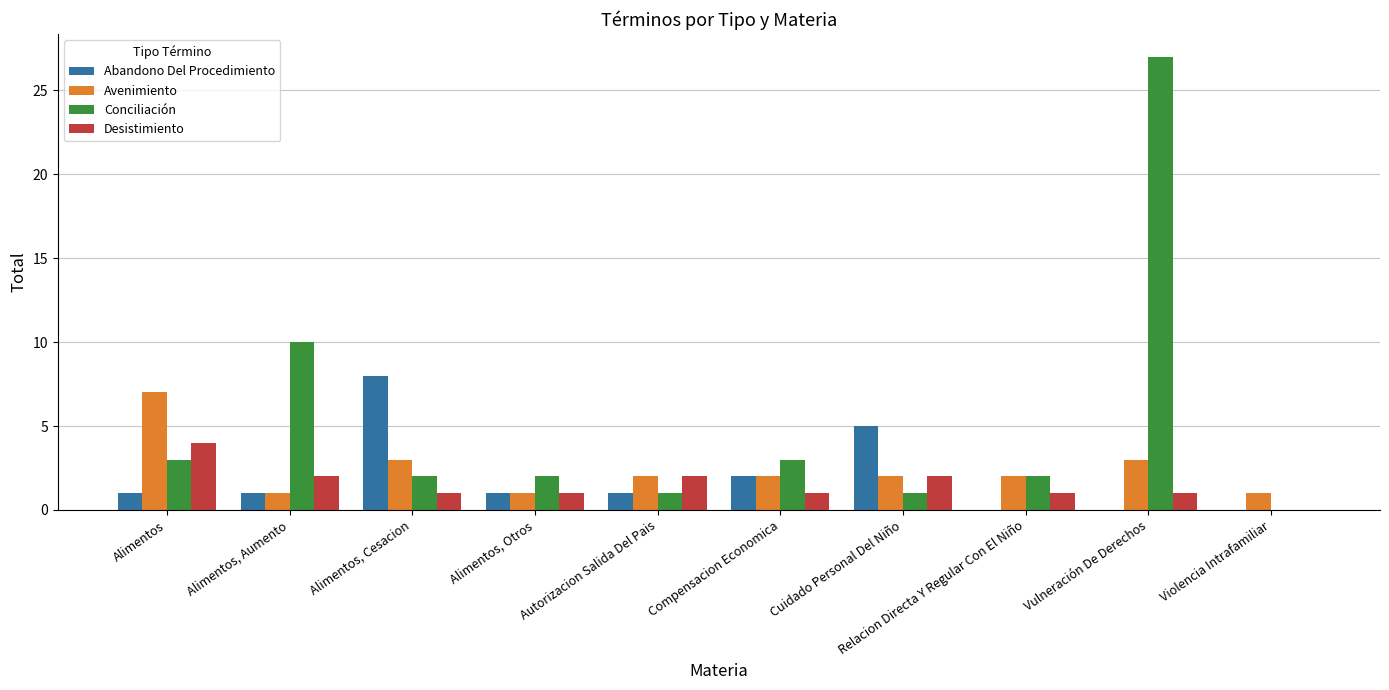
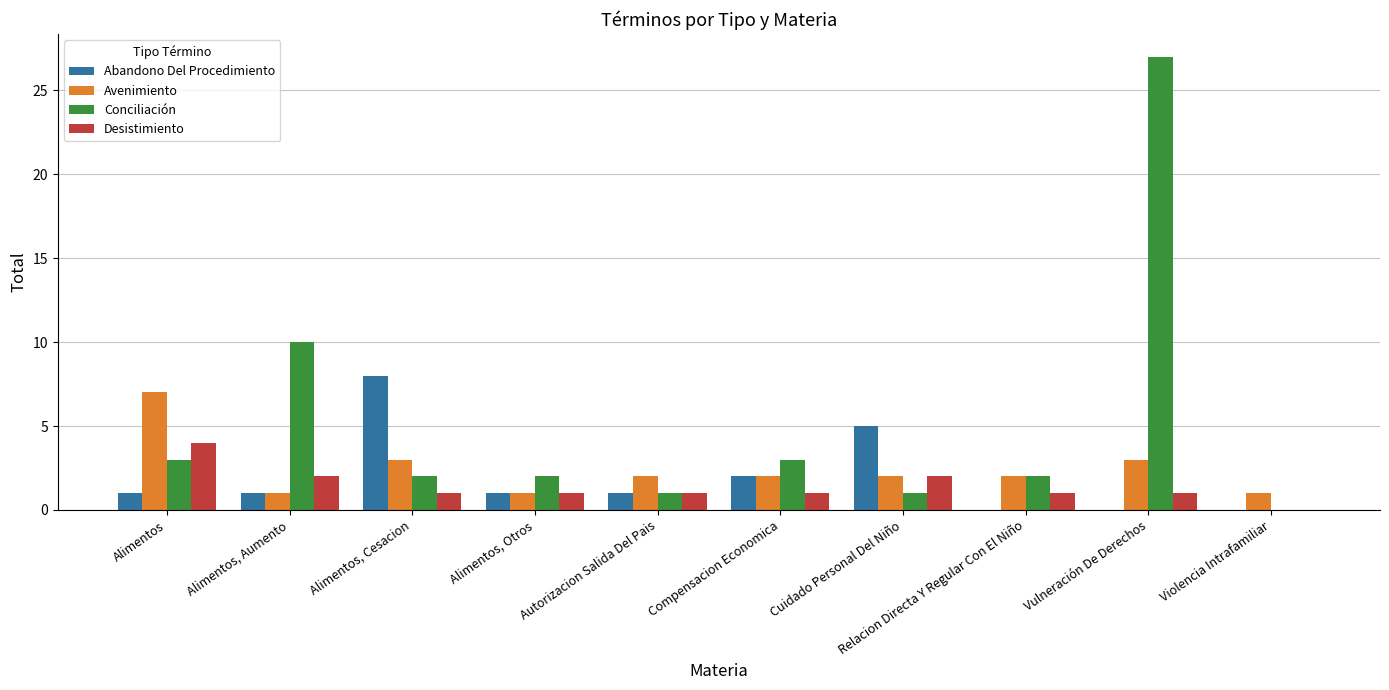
Desistimiento, Autorizacion Salida Del Pais: 2 -> 1
